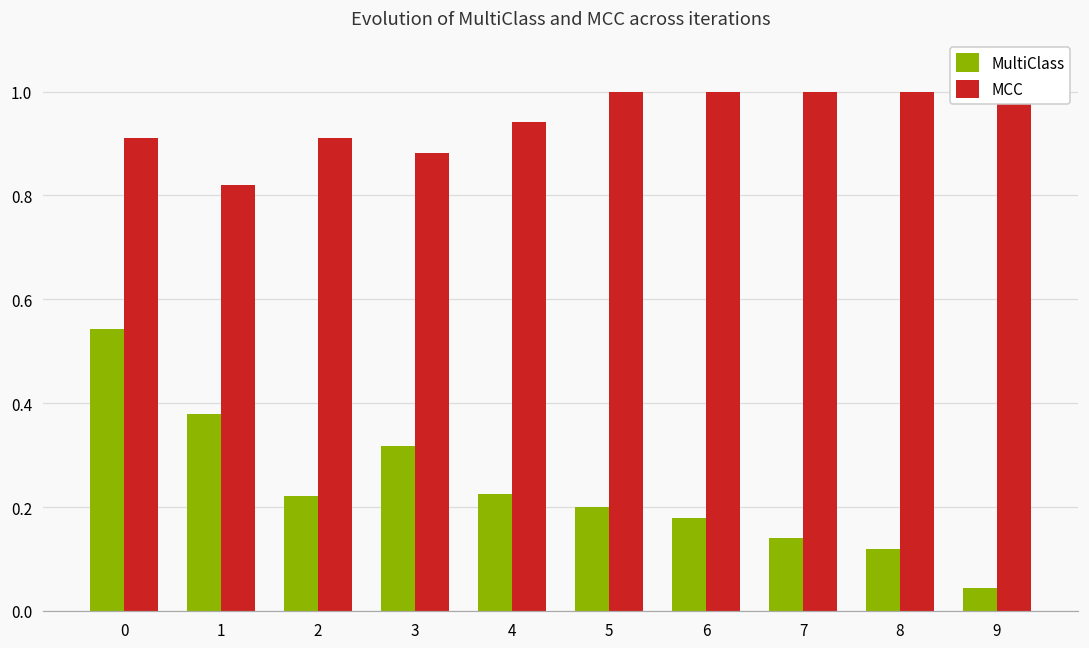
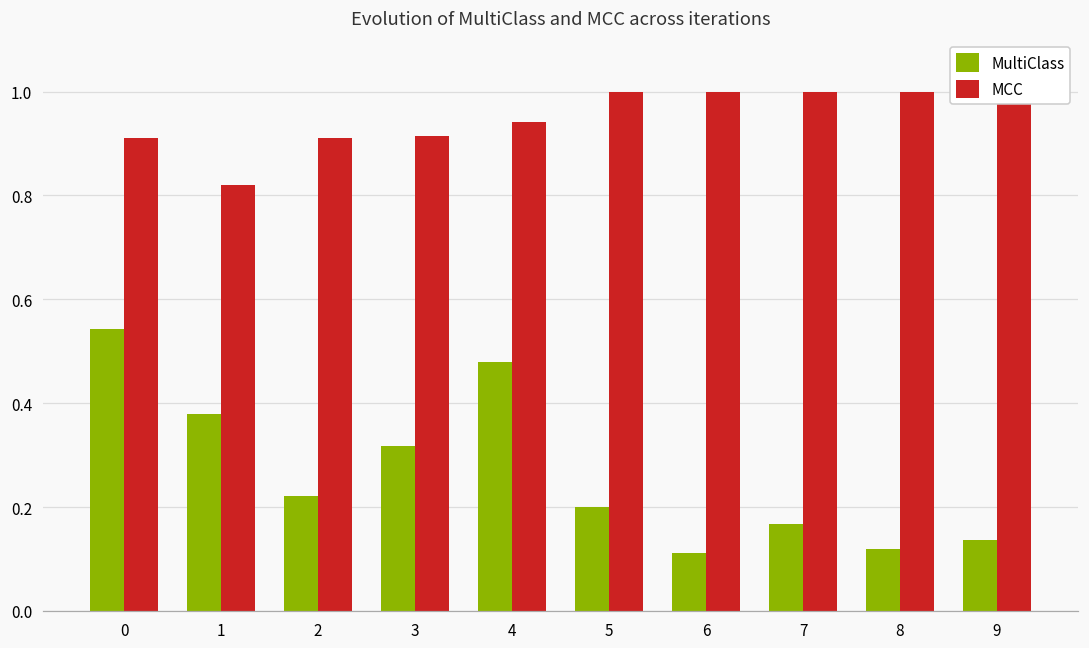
MCC, 3: 0.88 -> 0.91
MultiClass, 4: 0.22 -> 0.48
MultiClass, 6: 0.18 -> 0.11
MultiClass, 7: 0.14 -> 0.17
MultiClass, 9: 0.04 -> 0.14
